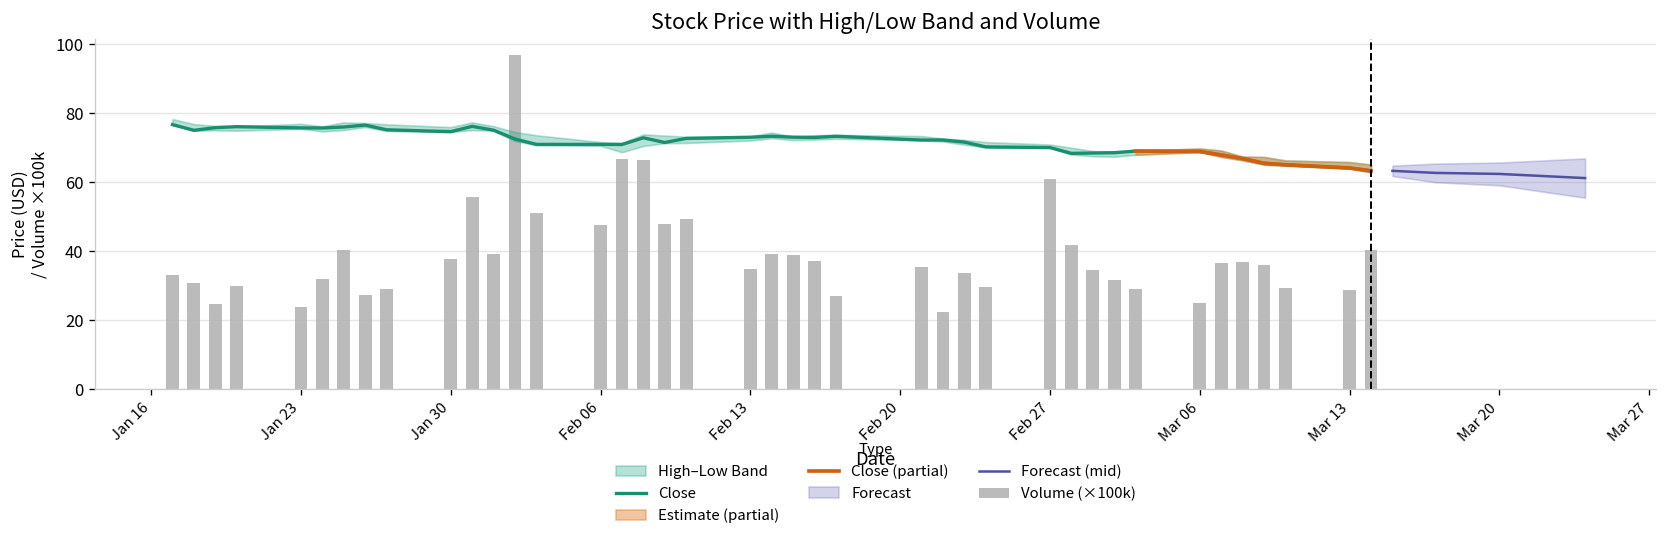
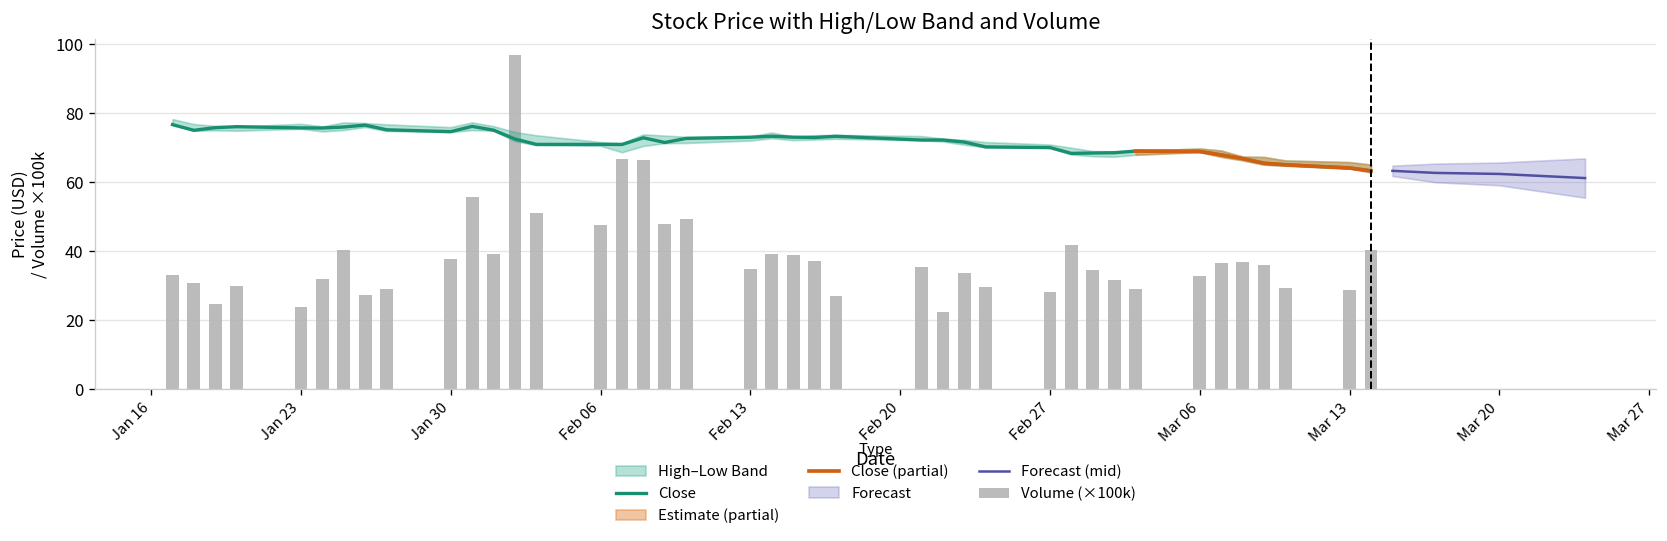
Volume (×100k), Feb 27: 61 -> 28
Volume (×100k), Mar 06: 25 -> 33
